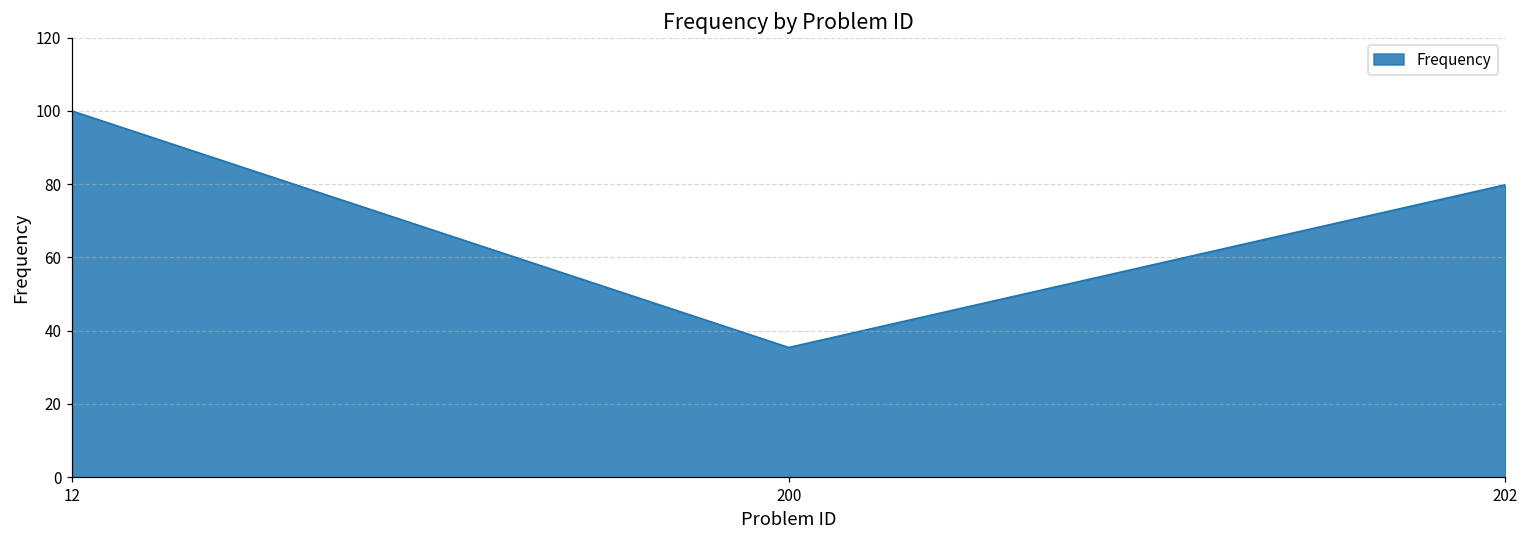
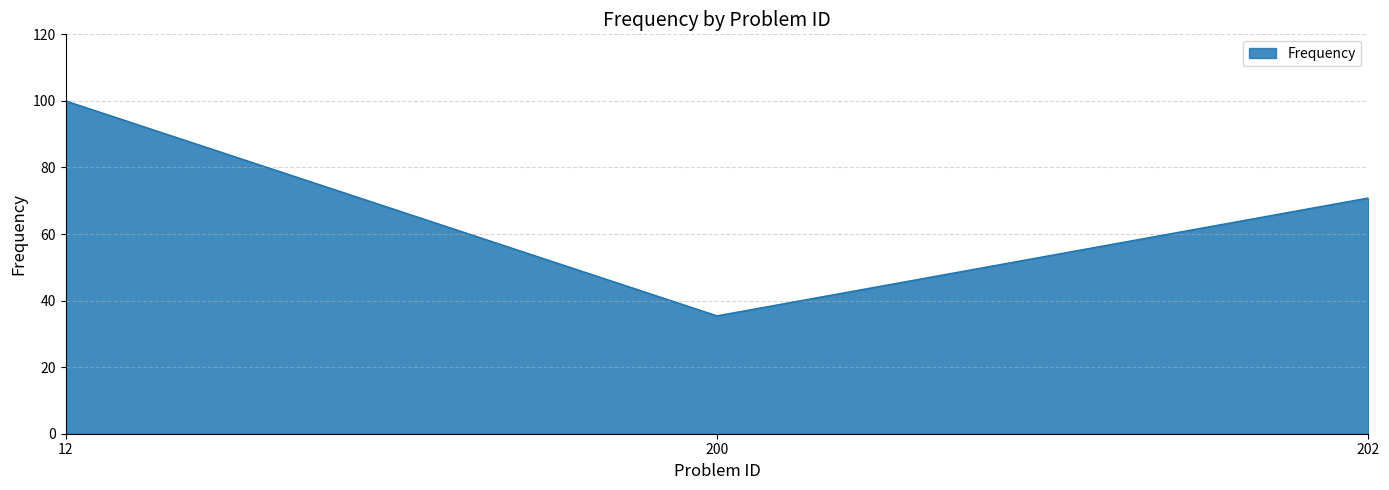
202: 80 -> 71
